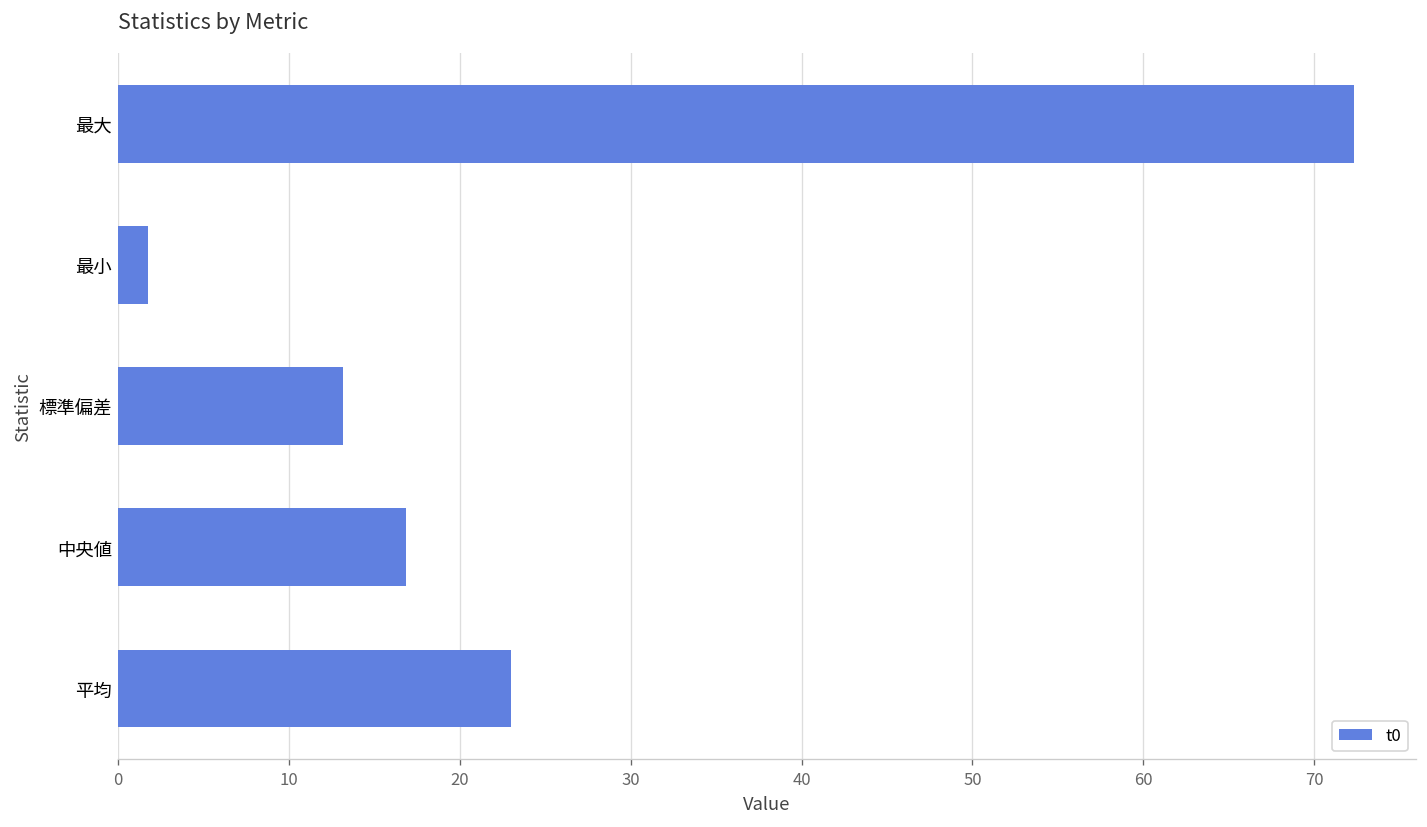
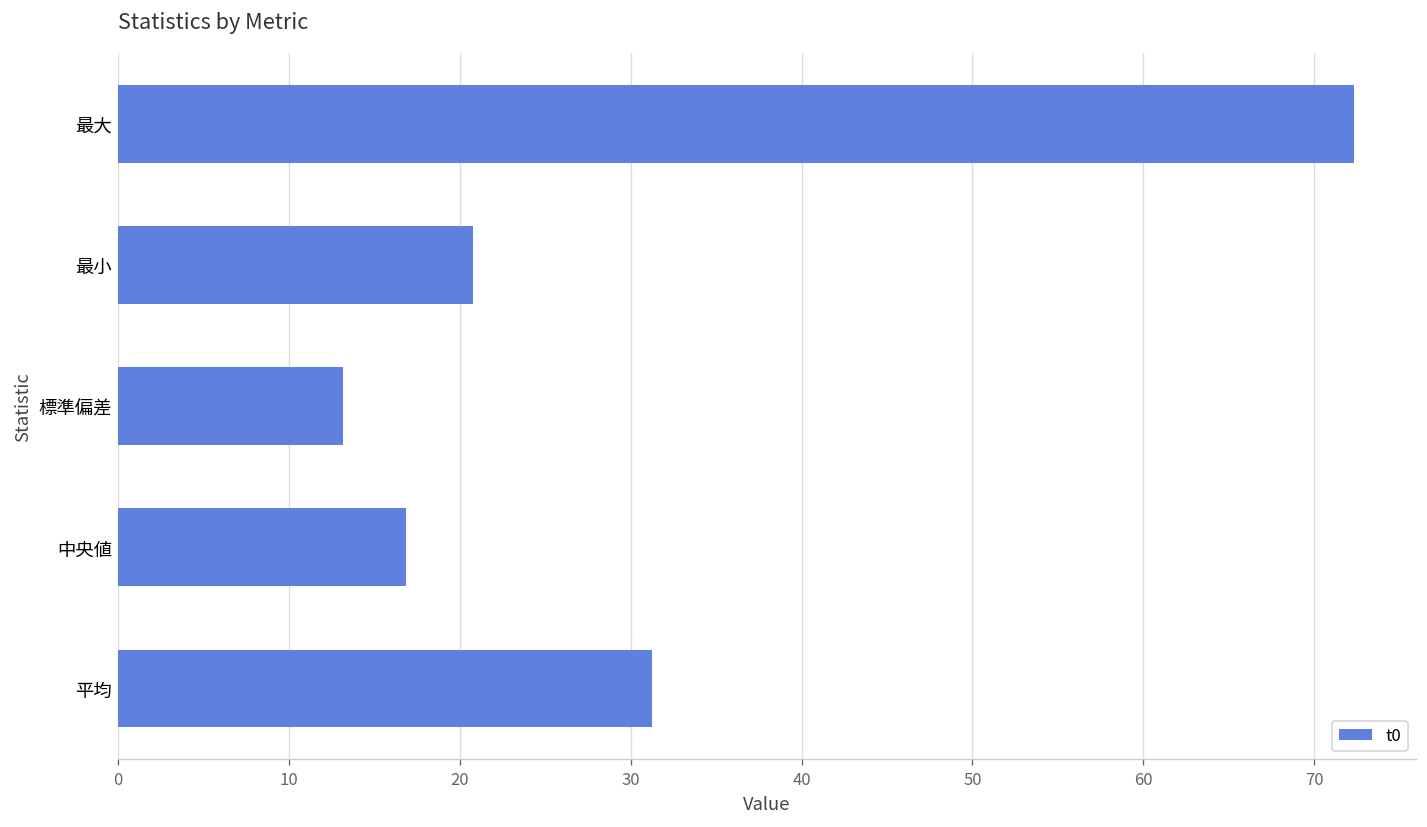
最小: 1.7 -> 20.8
平均: 23.0 -> 31.3
